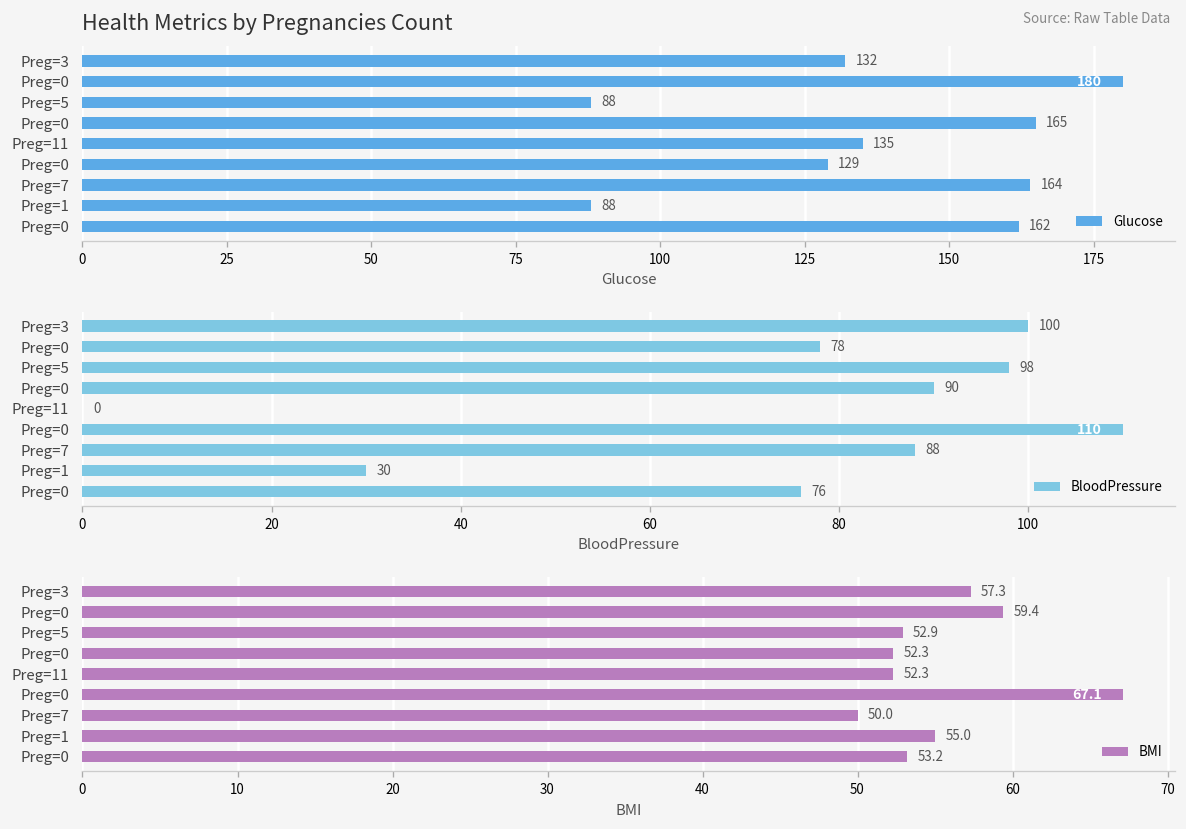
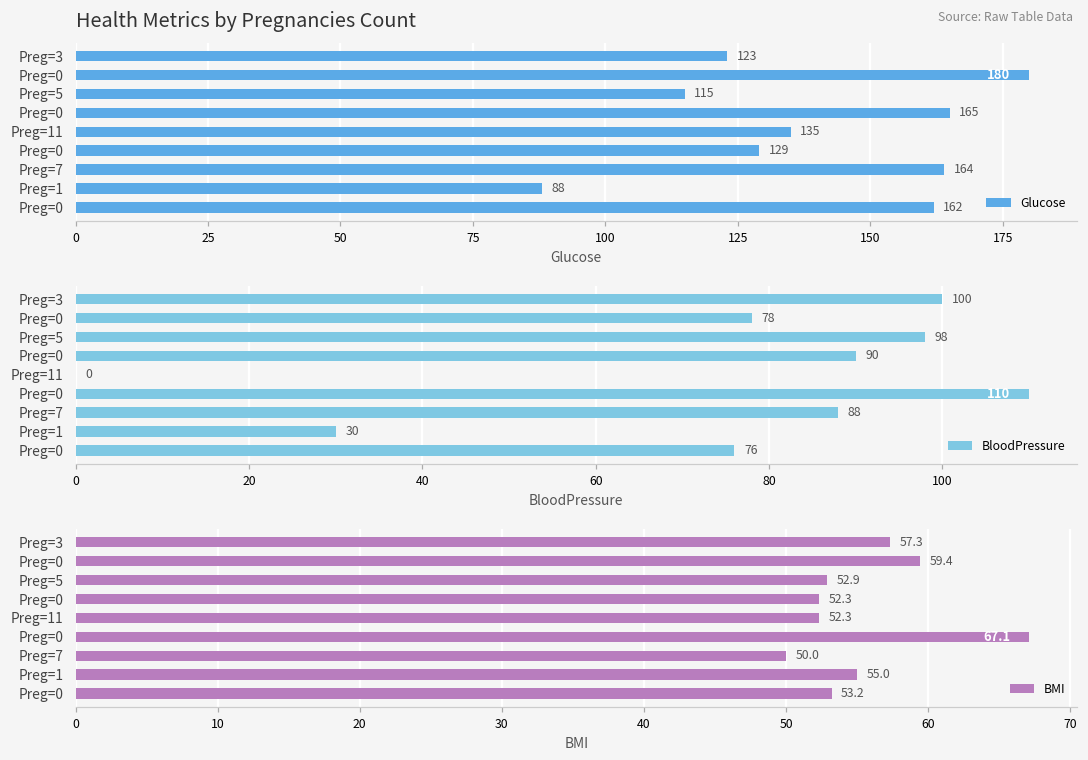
Health Metrics by Pregnancies Count, Preg=3: 132 -> 123
Health Metrics by Pregnancies Count, Preg=5: 88 -> 115
